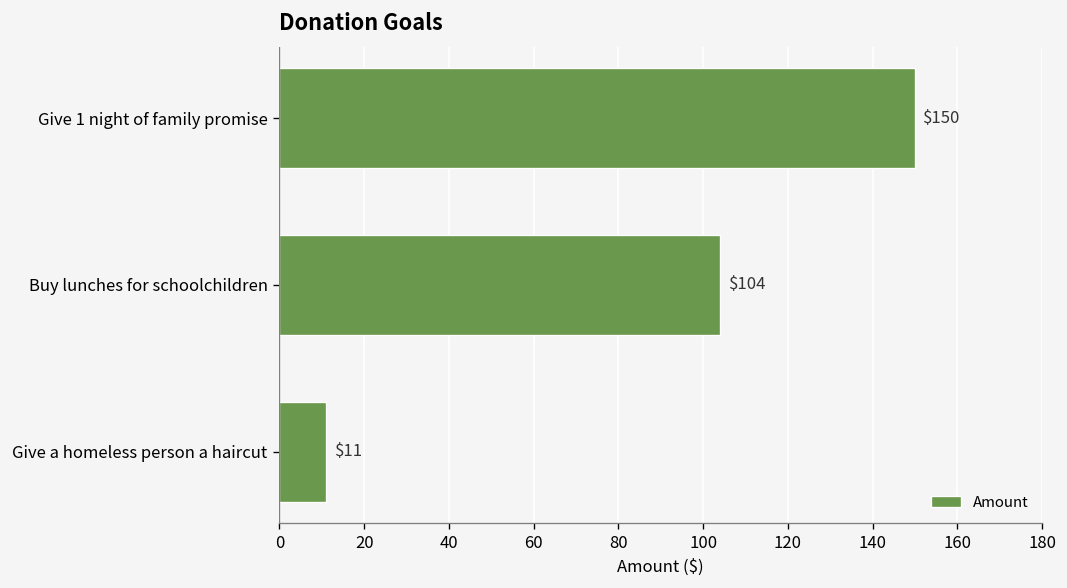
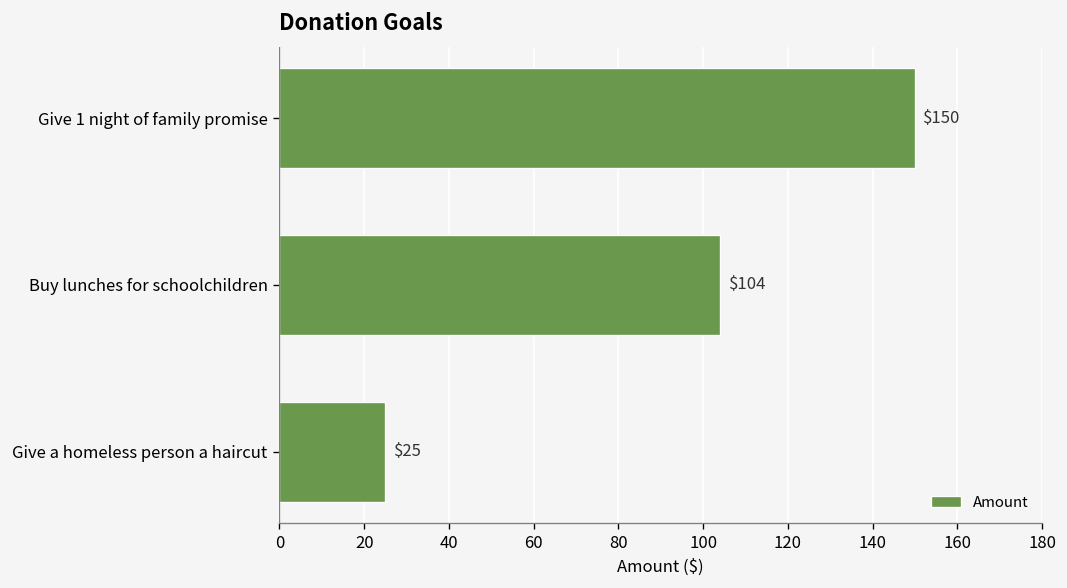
Give a homeless person a haircut: $11 -> $25
